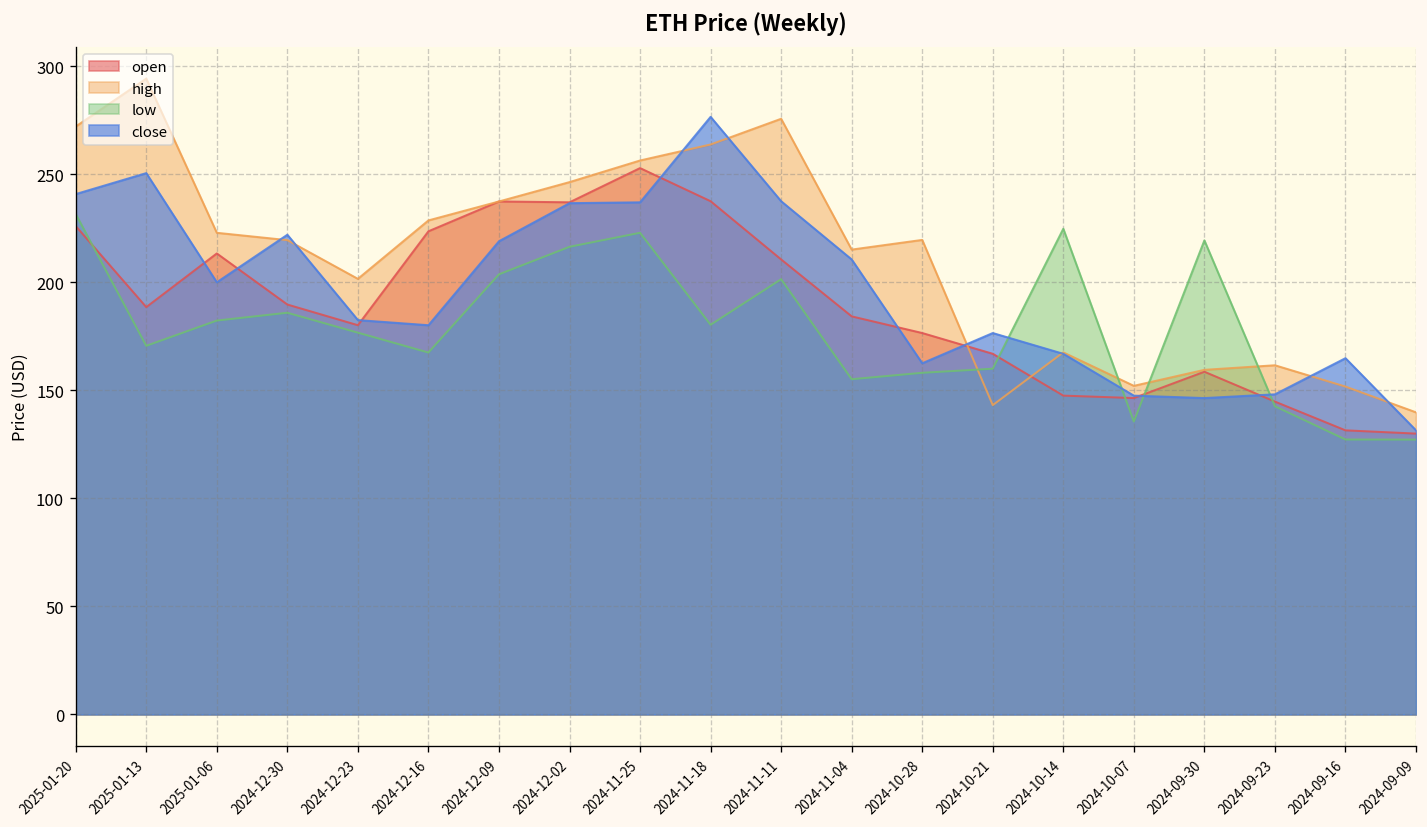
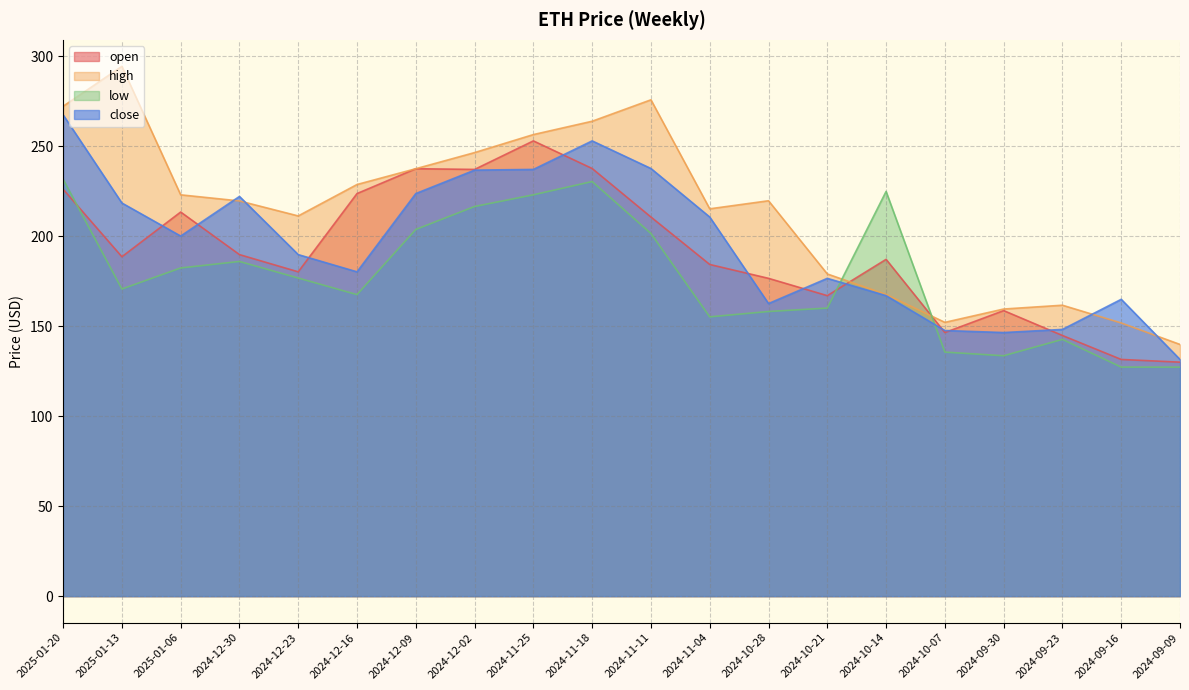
close, 2025-01-20: 241 -> 267
close, 2025-01-13: 251 -> 218
high, 2024-12-23: 202 -> 211
close, 2024-12-23: 183 -> 190
close, 2024-12-09: 219 -> 224
low, 2024-11-18: 180 -> 230
close, 2024-11-18: 277 -> 253
high, 2024-10-21: 143 -> 179
open, 2024-10-14: 148 -> 187
low, 2024-09-30: 219 -> 134
